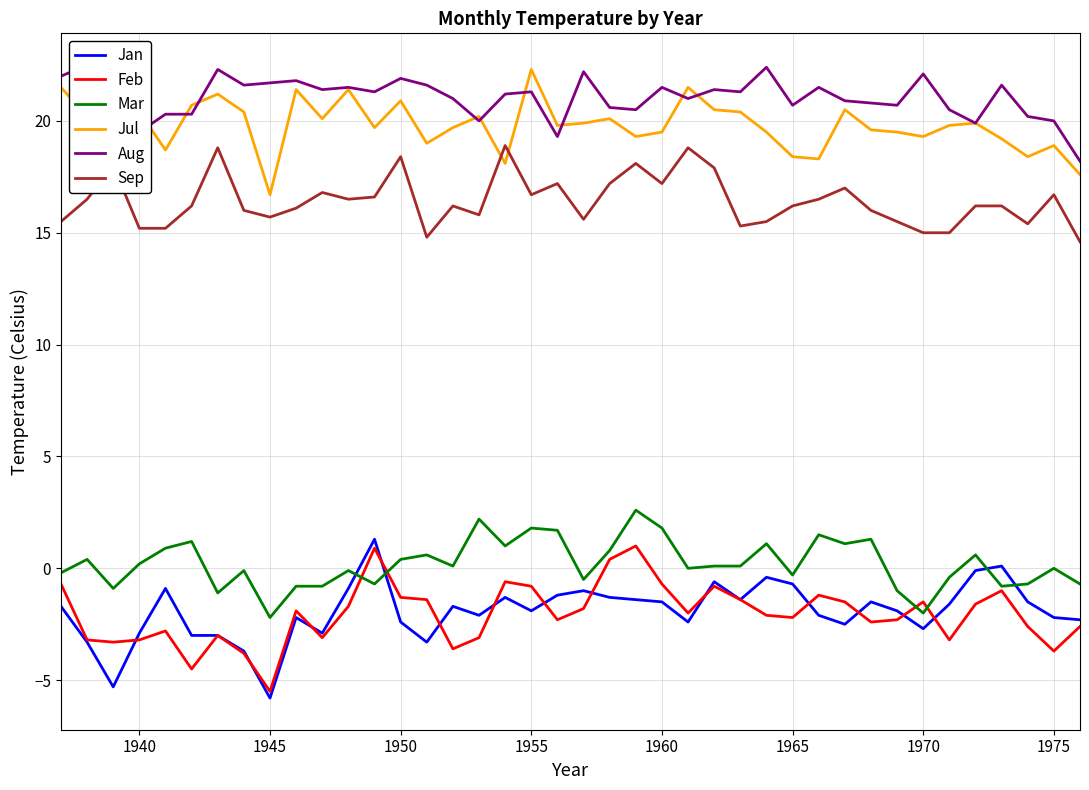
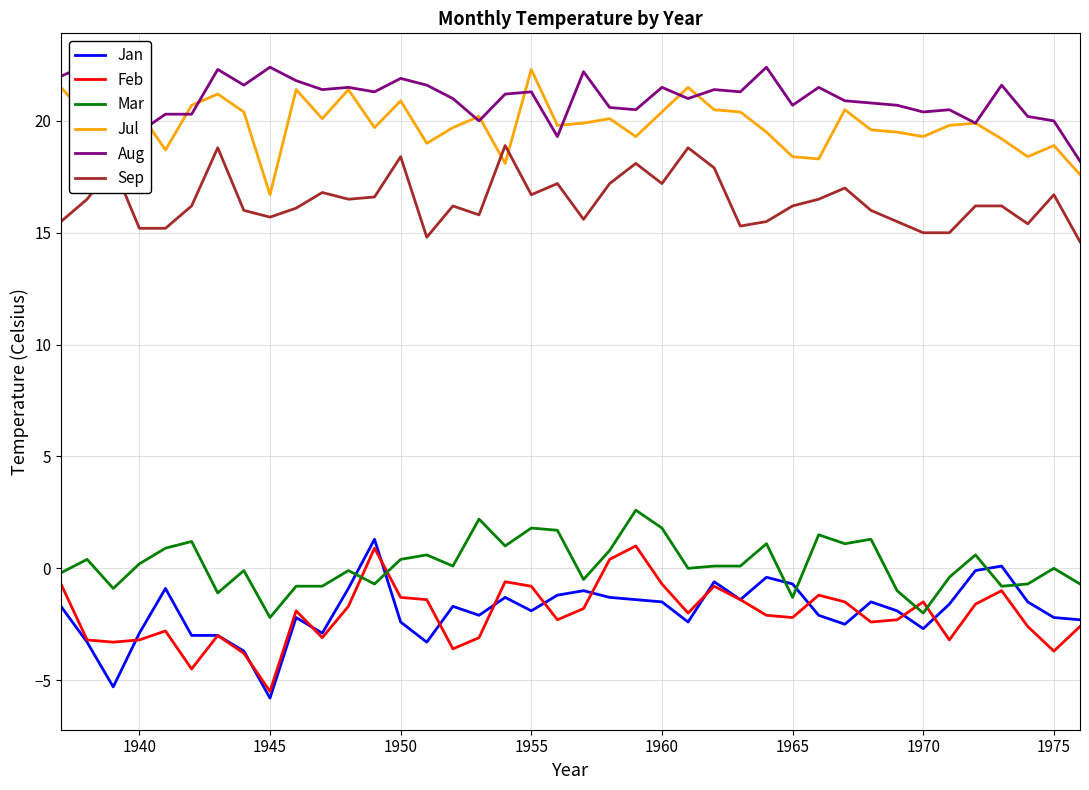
Aug, 1945: 21.7 -> 22.4
Jul, 1960: 19.5 -> 20.4
Mar, 1965: -0.3 -> -1.3
Aug, 1970: 22.1 -> 20.4
